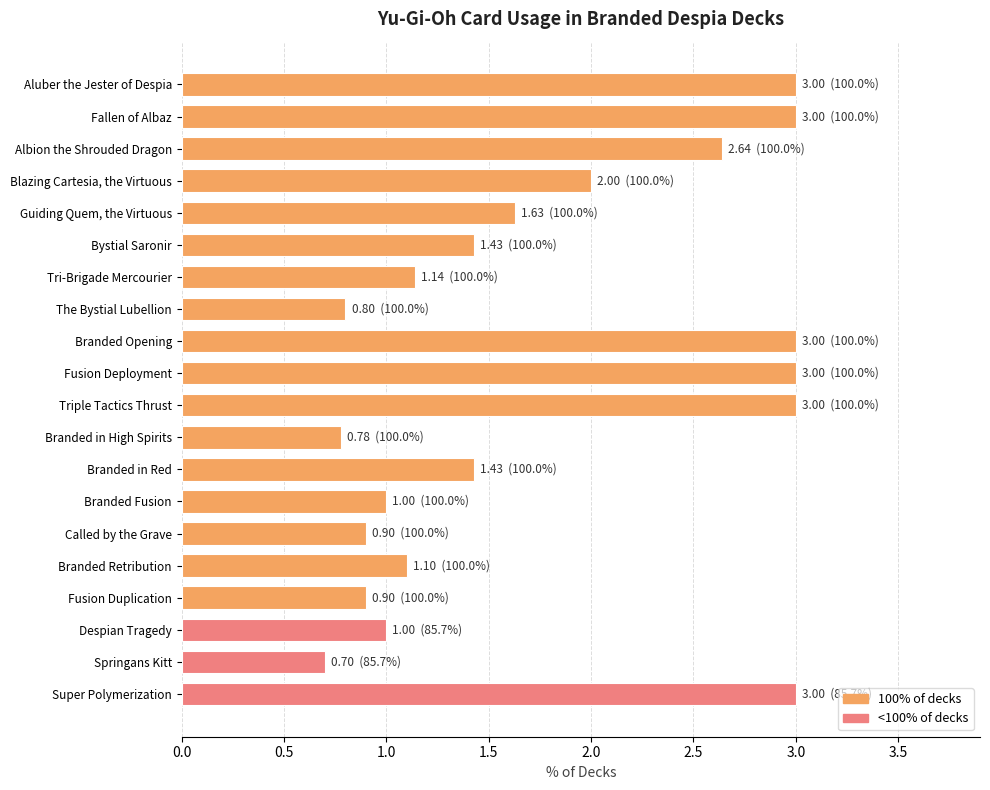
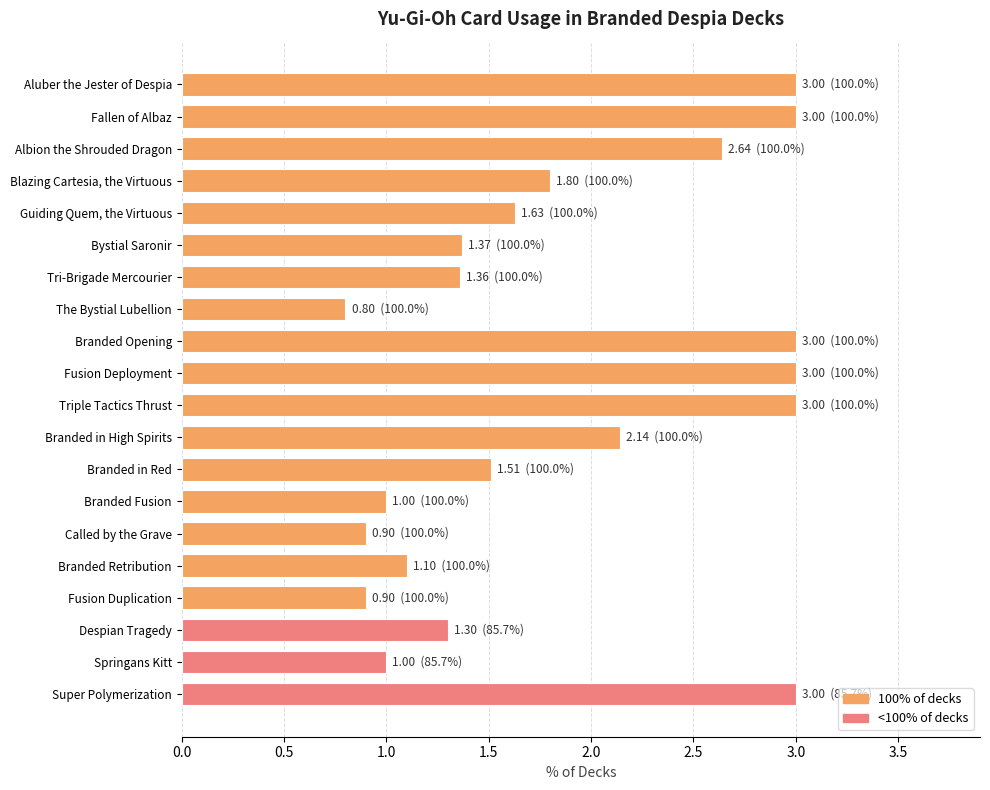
Blazing Cartesia, the Virtuous: 2.00 -> 1.80
Bystial Saronir: 1.43 -> 1.37
Tri-Brigade Mercourier: 1.14 -> 1.36
Branded in High Spirits: 0.78 -> 2.14
Branded in Red: 1.43 -> 1.51
Despian Tragedy: 1.00 -> 1.30
Springans Kitt: 0.70 -> 1.00
